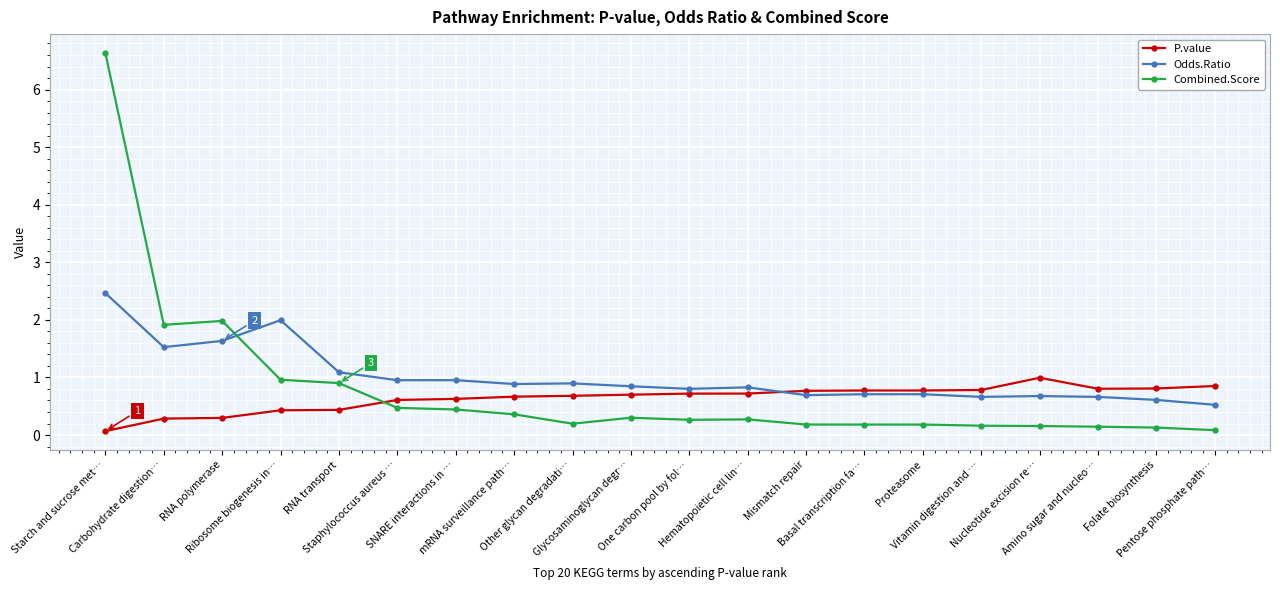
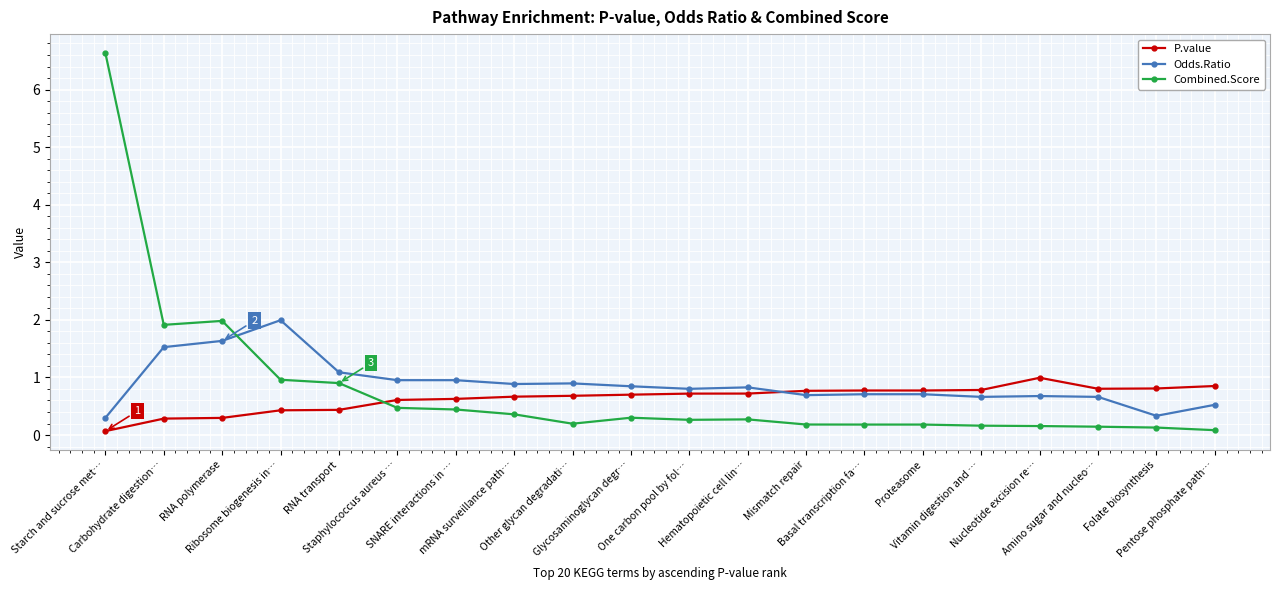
Odds.Ratio, Starch and sucrose met…: 2.5 -> 0.3
Odds.Ratio, Folate biosynthesis: 0.6 -> 0.3
